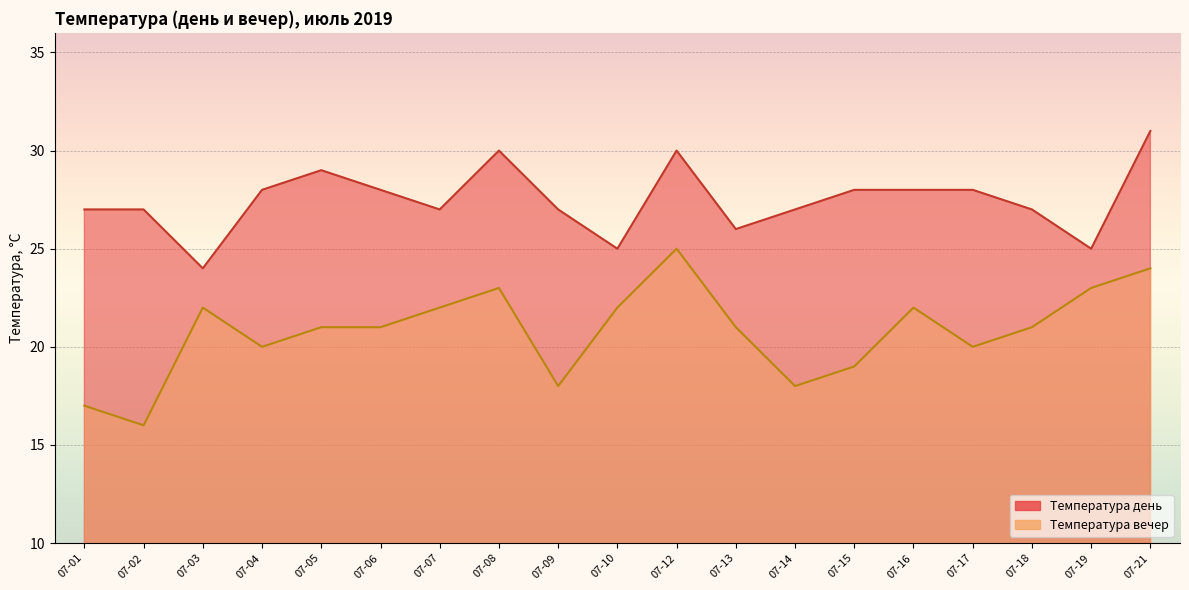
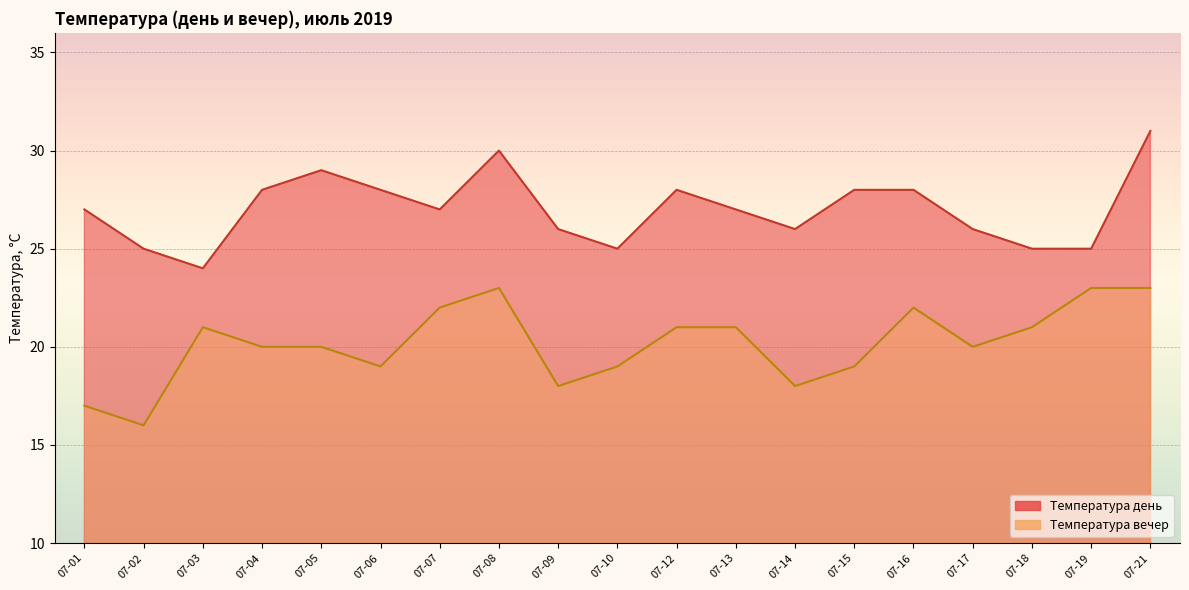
Температура день, 07-02: 27 -> 25
Температура вечер, 07-03: 22 -> 21
Температура вечер, 07-05: 21 -> 20
Температура вечер, 07-06: 21 -> 19
Температура день, 07-09: 27 -> 26
Температура вечер, 07-10: 22 -> 19
Температура день, 07-12: 30 -> 28
Температура вечер, 07-12: 25 -> 21
Температура день, 07-13: 26 -> 27
Температура день, 07-14: 27 -> 26
Температура день, 07-17: 28 -> 26
Температура день, 07-18: 27 -> 25
Температура вечер, 07-21: 24 -> 23
